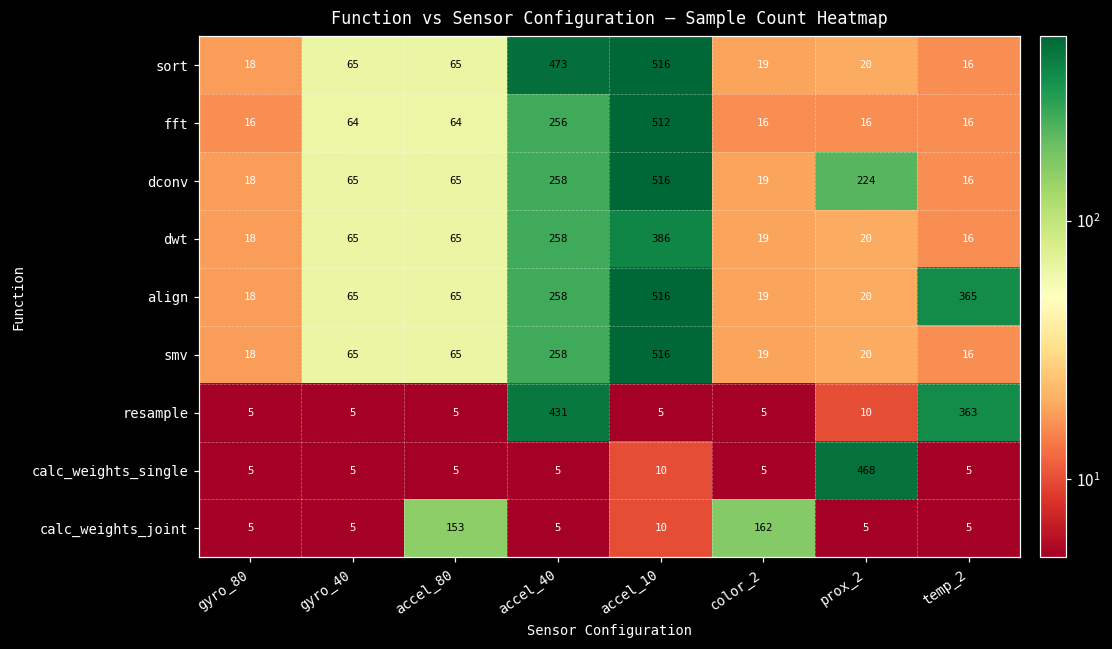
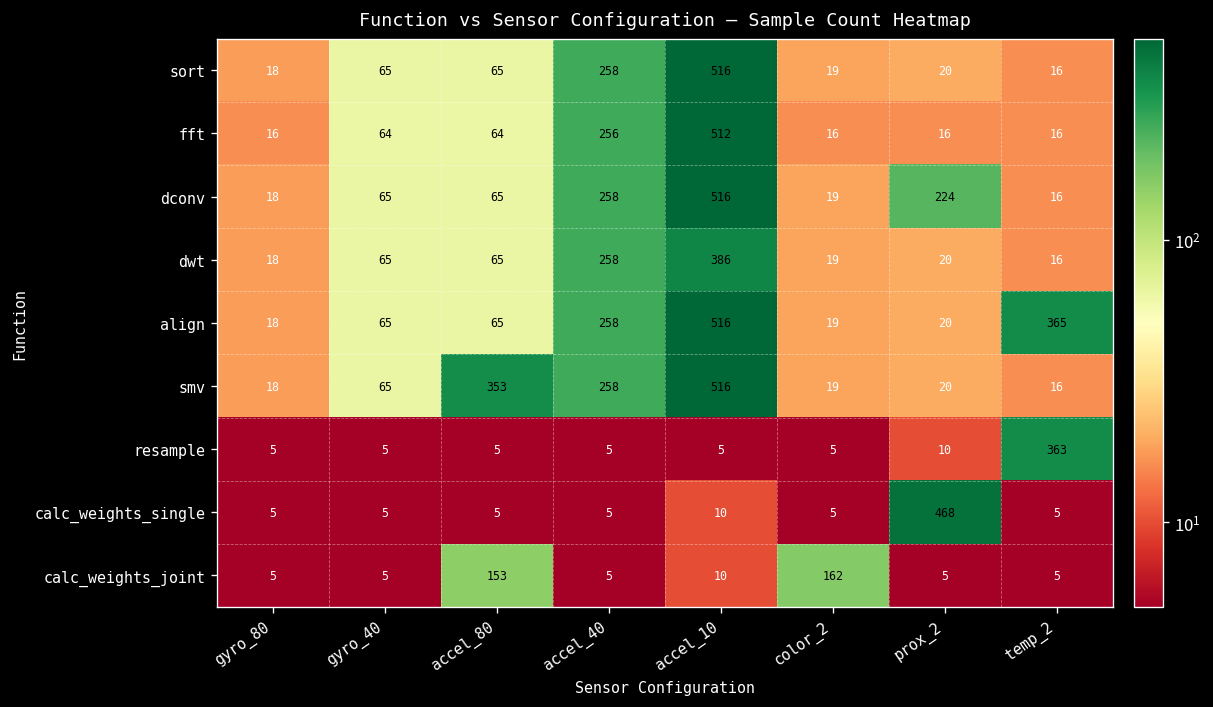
sort, accel_40: 473 -> 258
smv, accel_80: 65 -> 353
resample, accel_40: 431 -> 5
